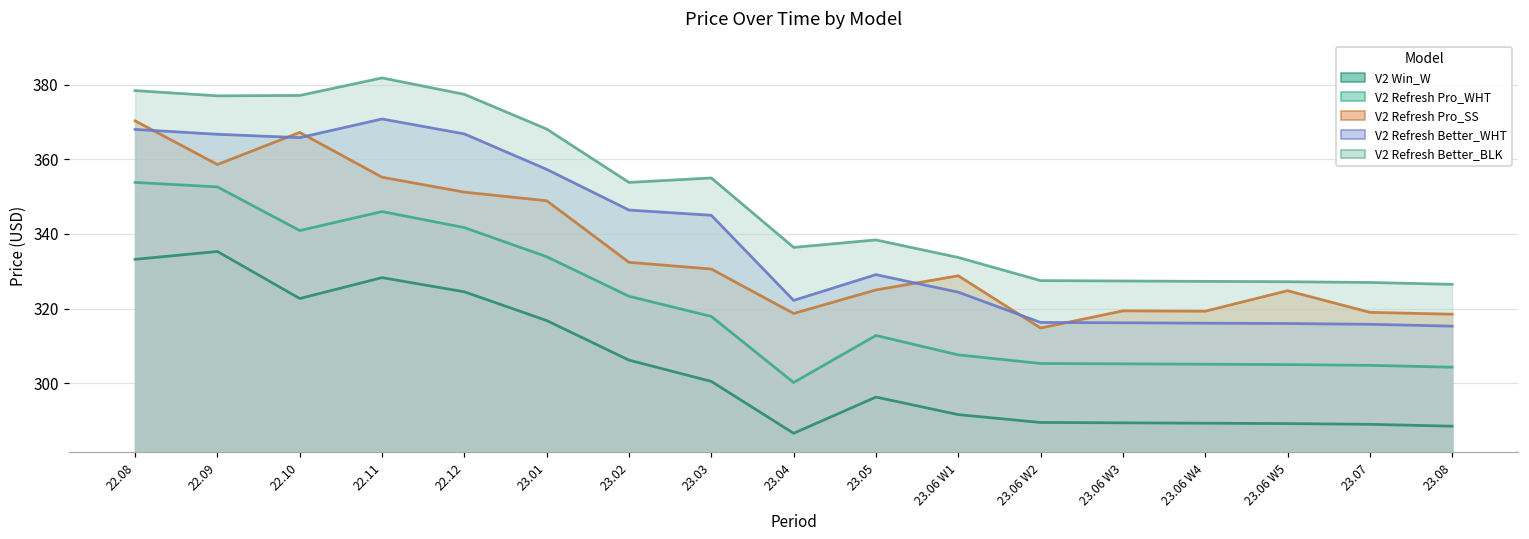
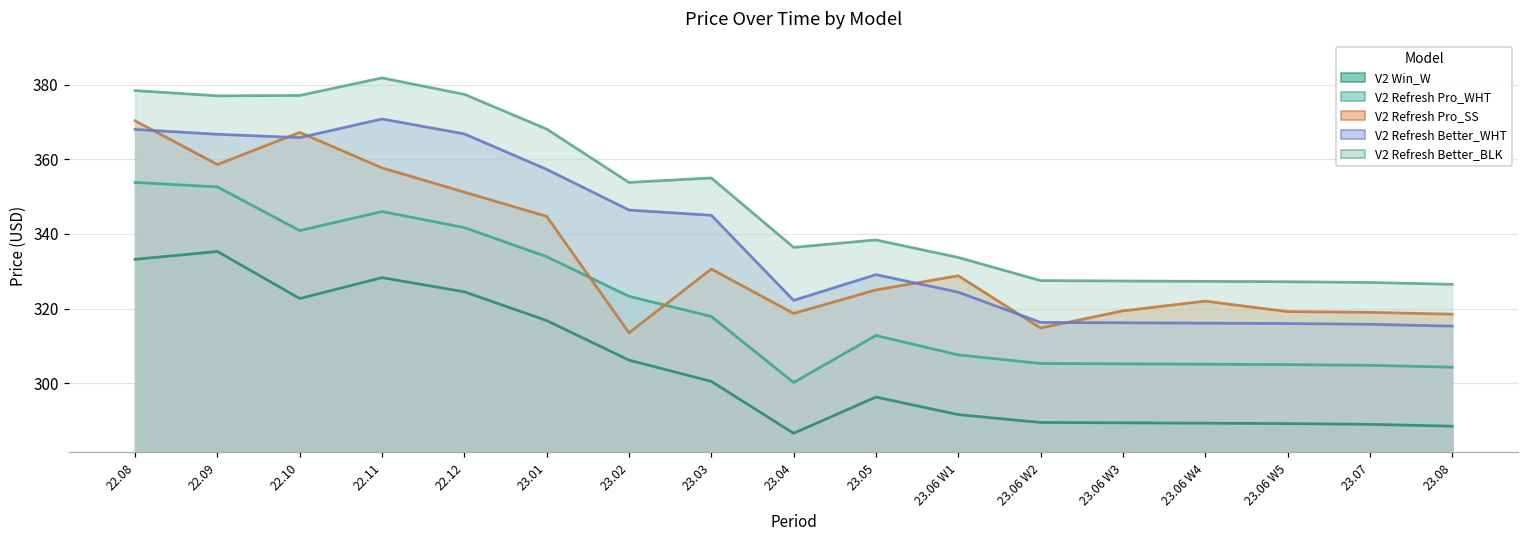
V2 Refresh Pro_SS, 22.11: 355 -> 358
V2 Refresh Pro_SS, 23.01: 349 -> 345
V2 Refresh Pro_SS, 23.02: 332 -> 314
V2 Refresh Pro_SS, 23.06 W4: 319 -> 322
V2 Refresh Pro_SS, 23.06 W5: 325 -> 319
